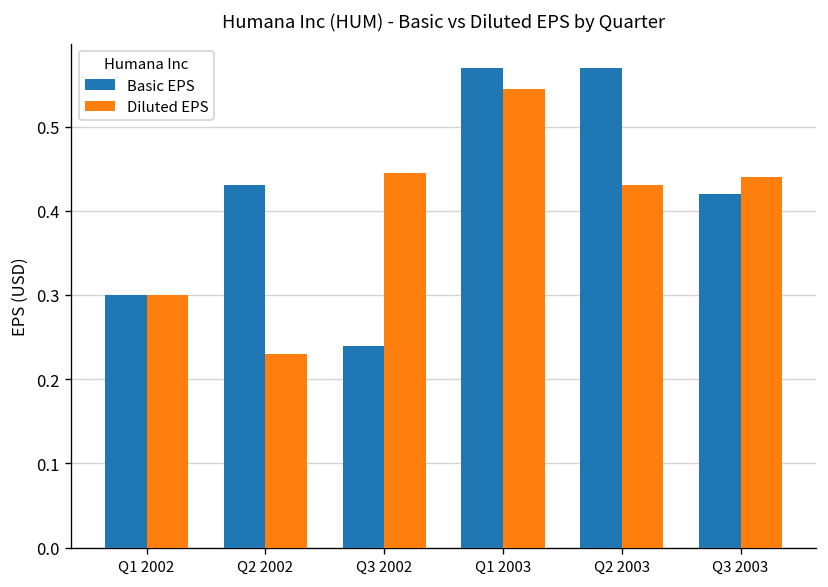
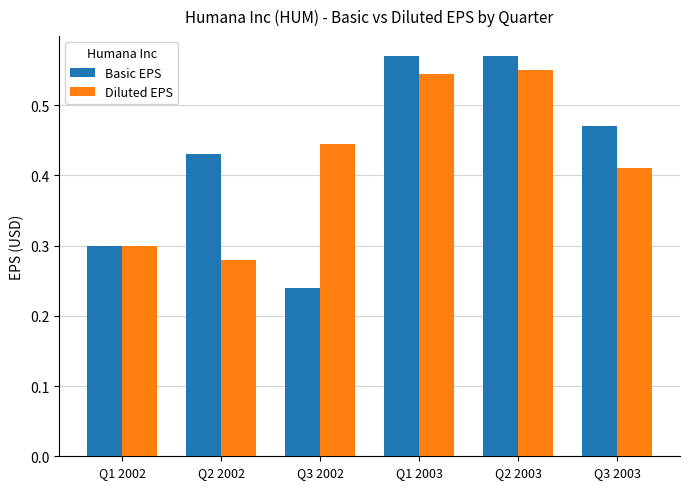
Diluted EPS, Q2 2002: 0.23 -> 0.28
Diluted EPS, Q2 2003: 0.43 -> 0.55
Basic EPS, Q3 2003: 0.42 -> 0.47
Diluted EPS, Q3 2003: 0.44 -> 0.41
